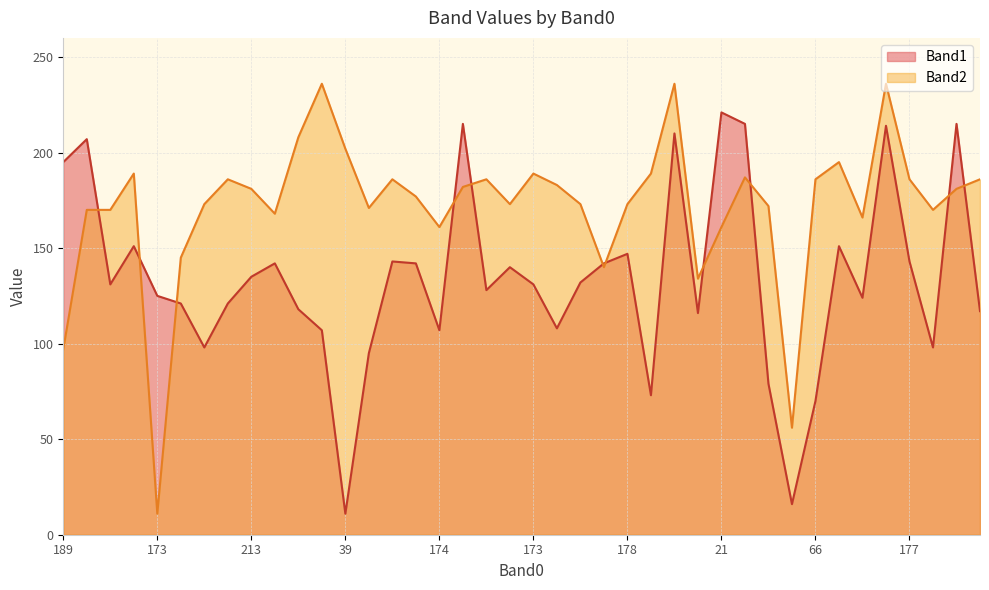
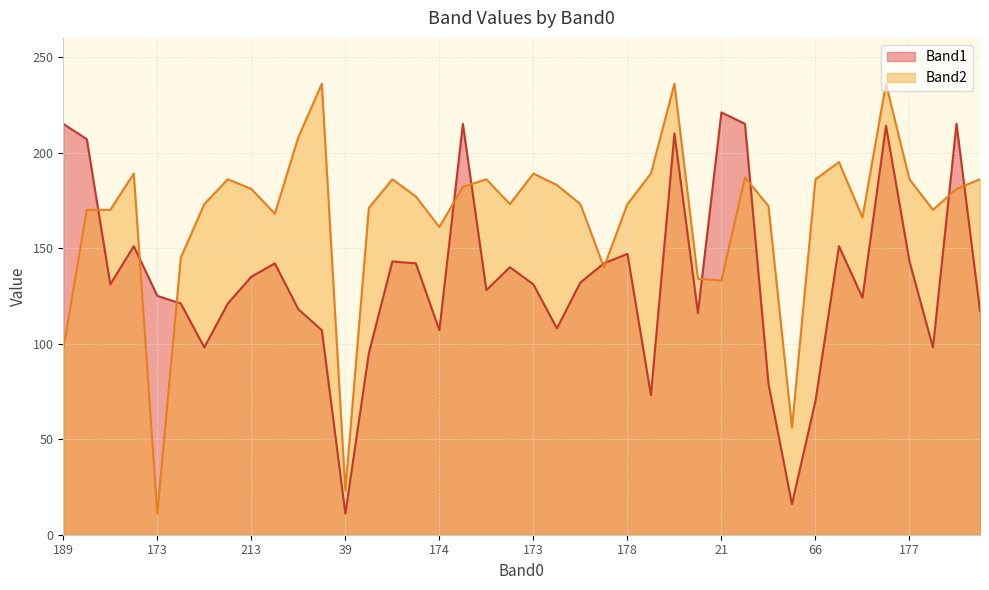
Band1, 189: 195 -> 215
Band2, 39: 202 -> 23
Band2, 21: 161 -> 133
